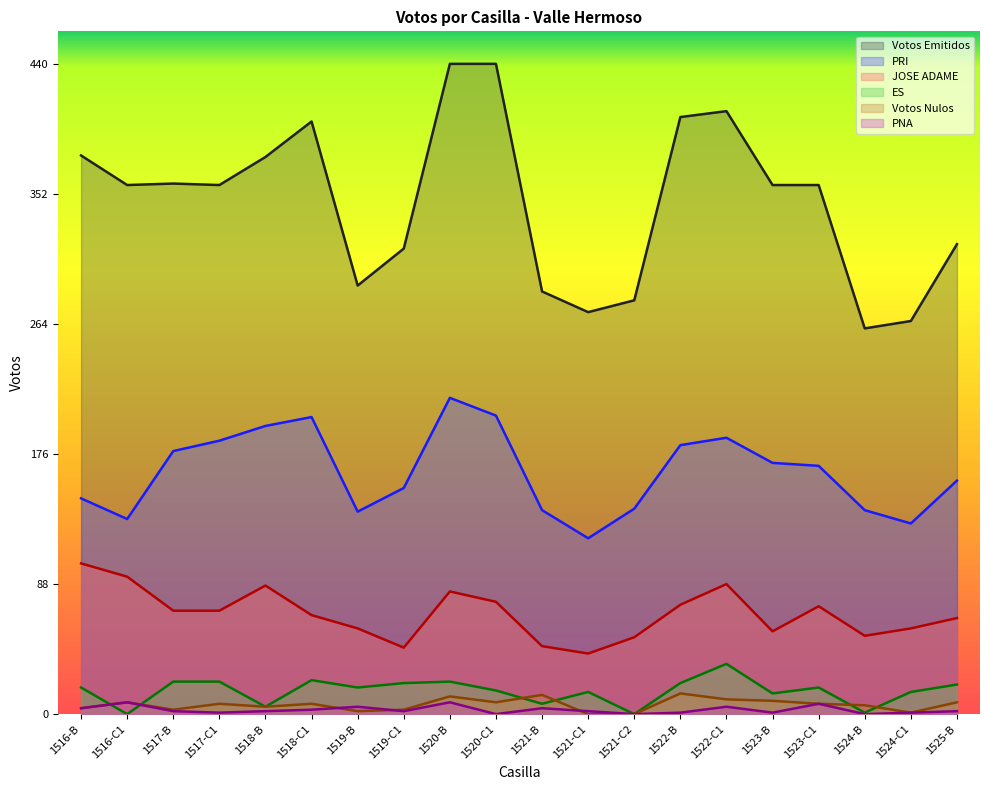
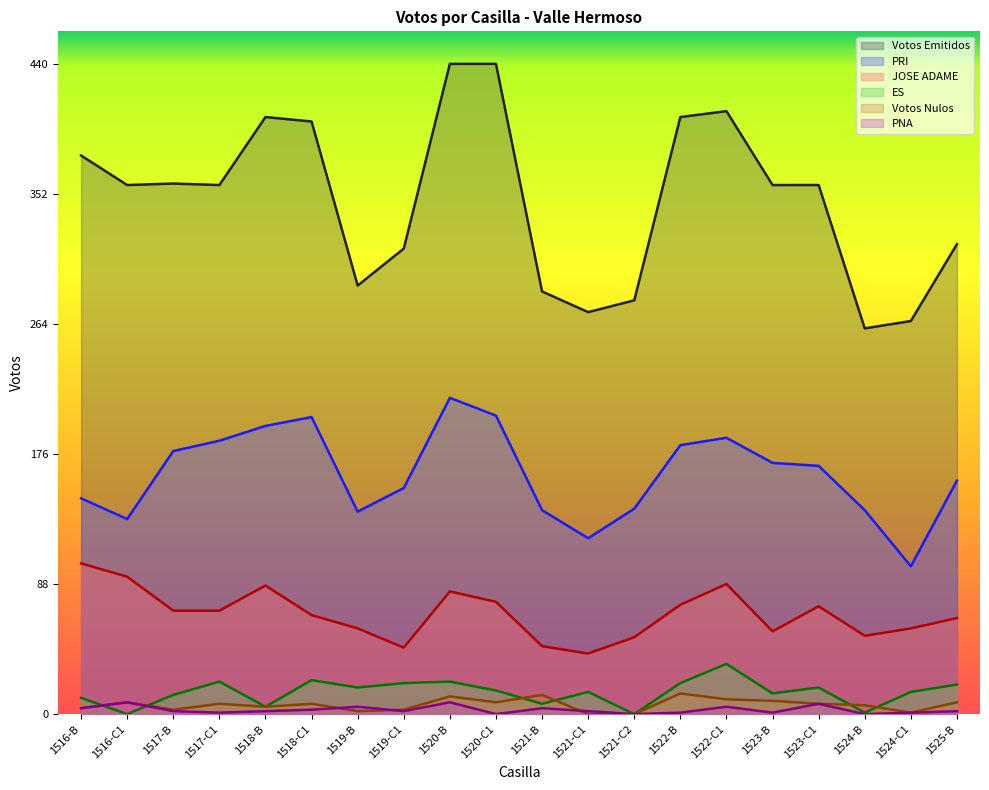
ES, 1516-B: 18 -> 11
ES, 1517-B: 22 -> 13
Votos Emitidos, 1518-B: 377 -> 404
PRI, 1524-C1: 129 -> 100
